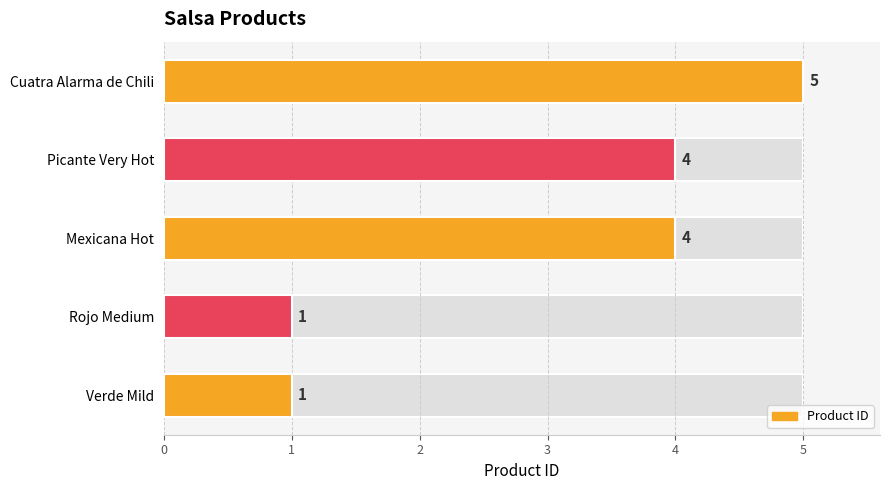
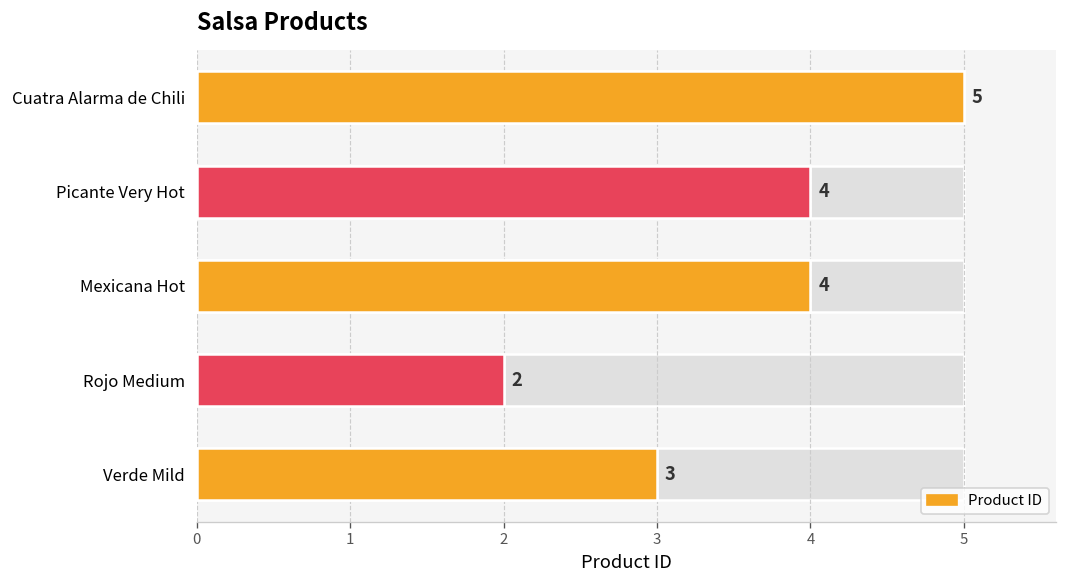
Product ID, Rojo Medium: 1 -> 2
Product ID, Verde Mild: 1 -> 3
